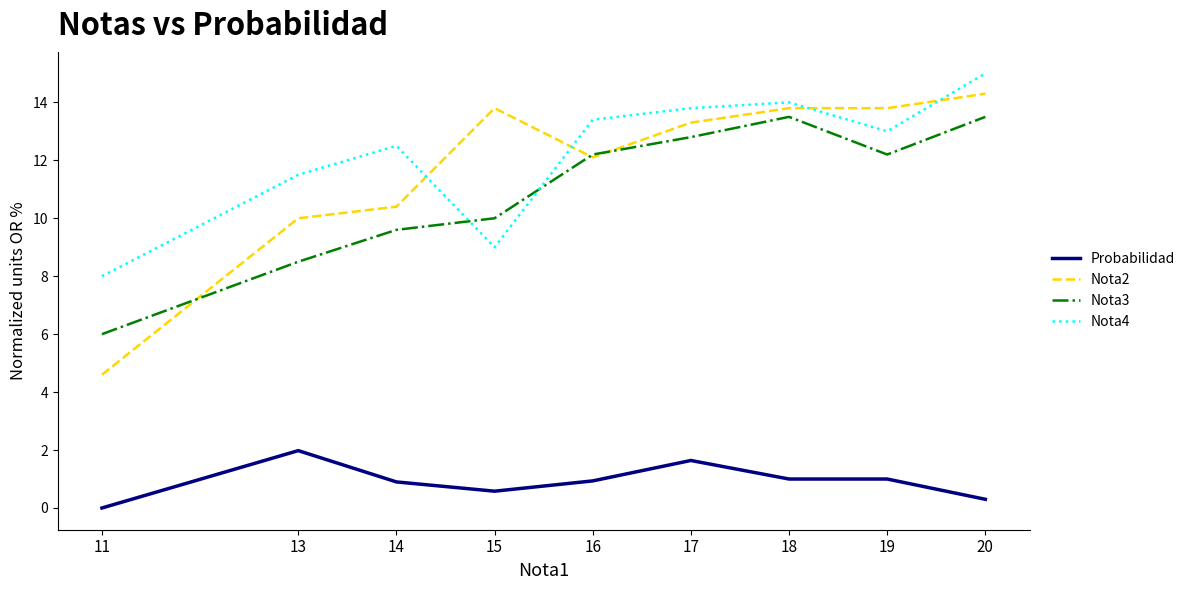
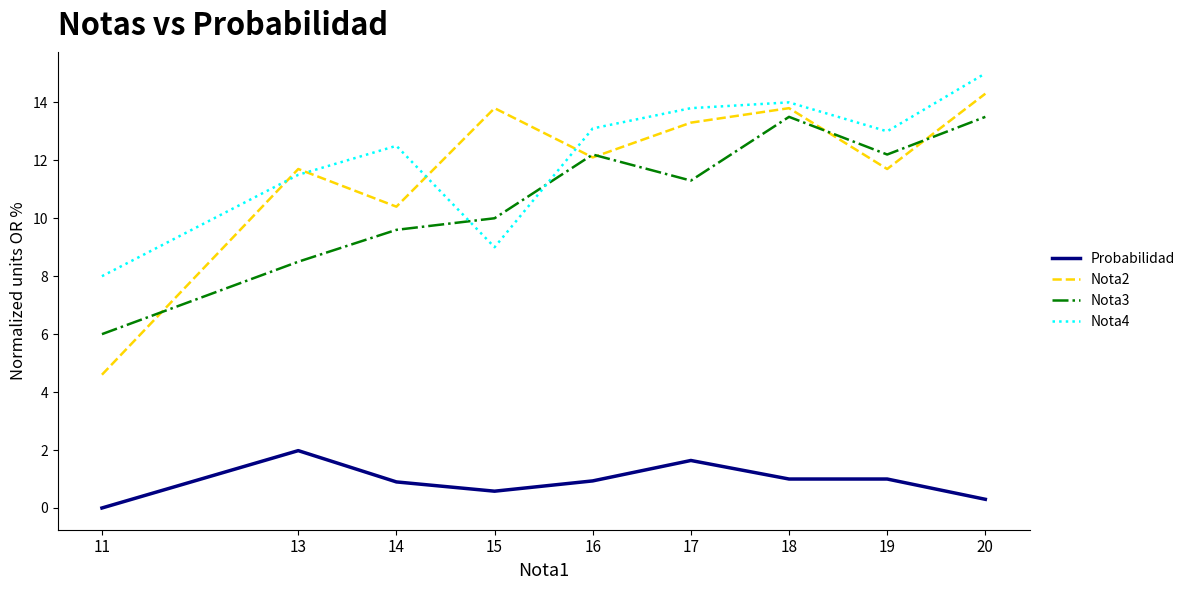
Nota2, 13: 10.0 -> 11.7
Nota4, 16: 13.4 -> 13.1
Nota3, 17: 12.8 -> 11.3
Nota2, 19: 13.8 -> 11.7
